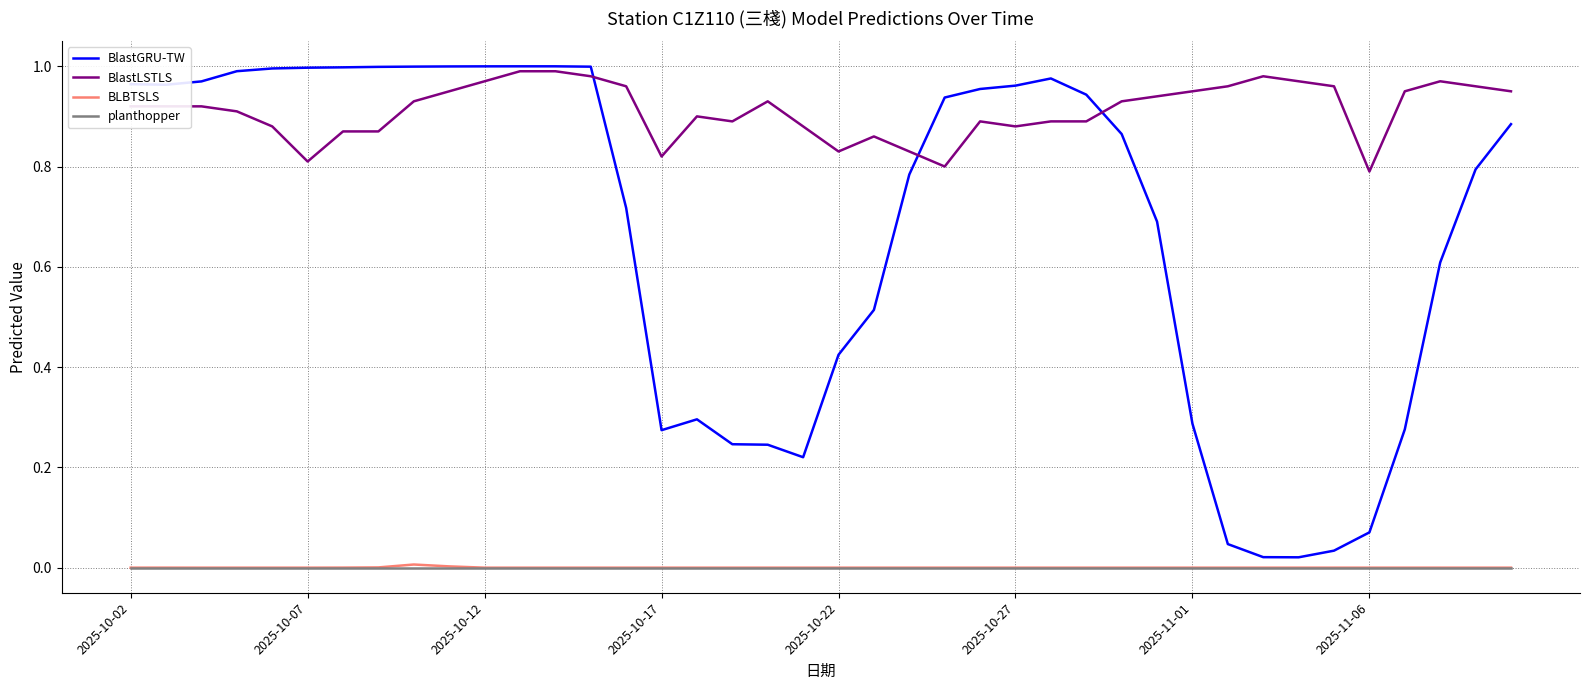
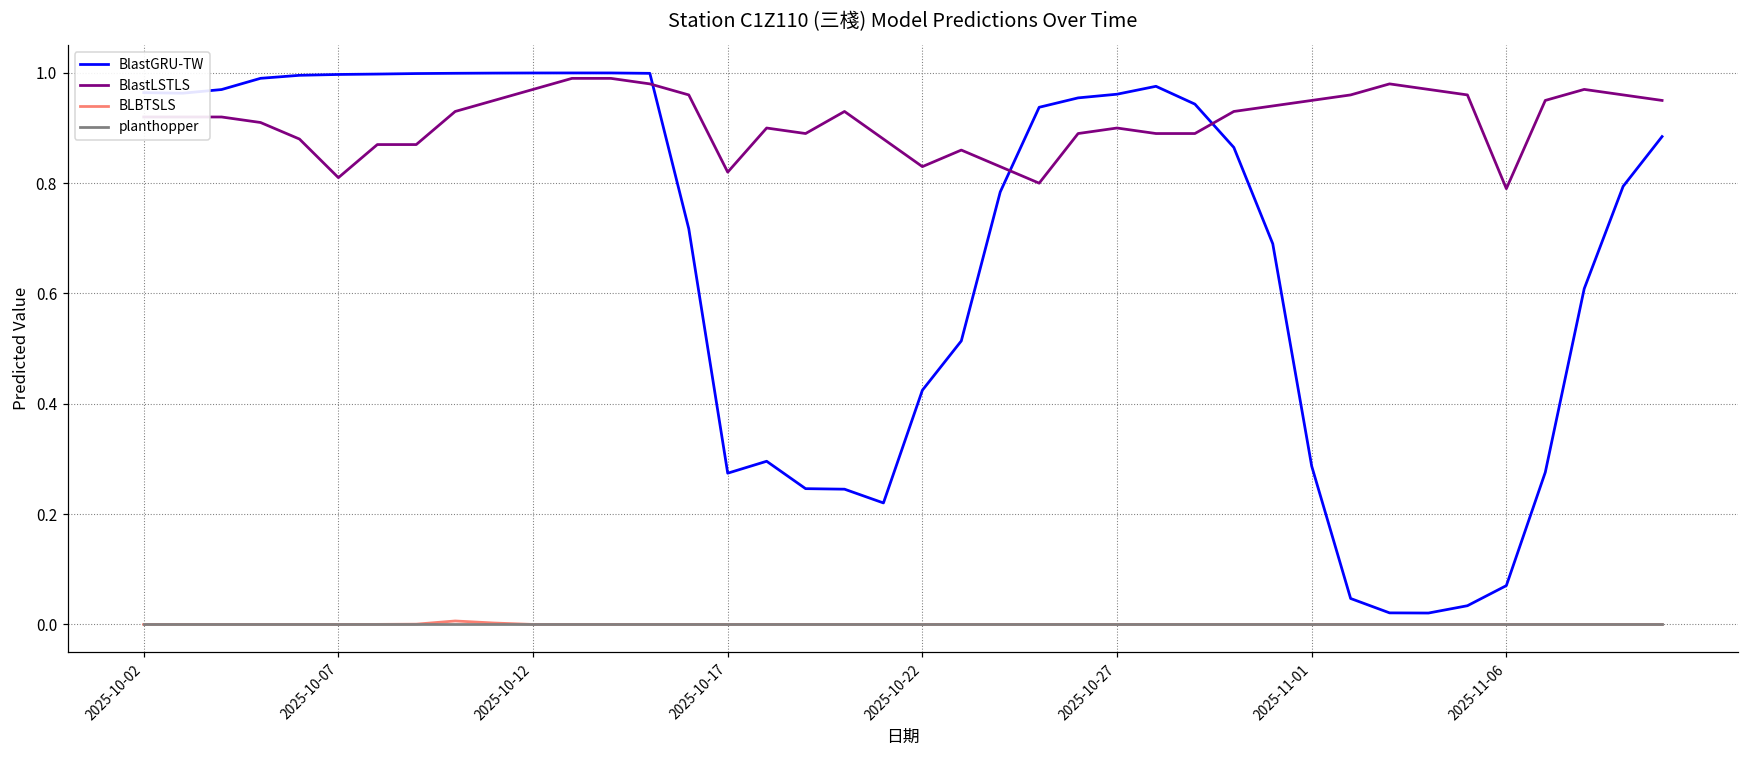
BlastLSTLS, 2025-10-27: 0.88 -> 0.90
